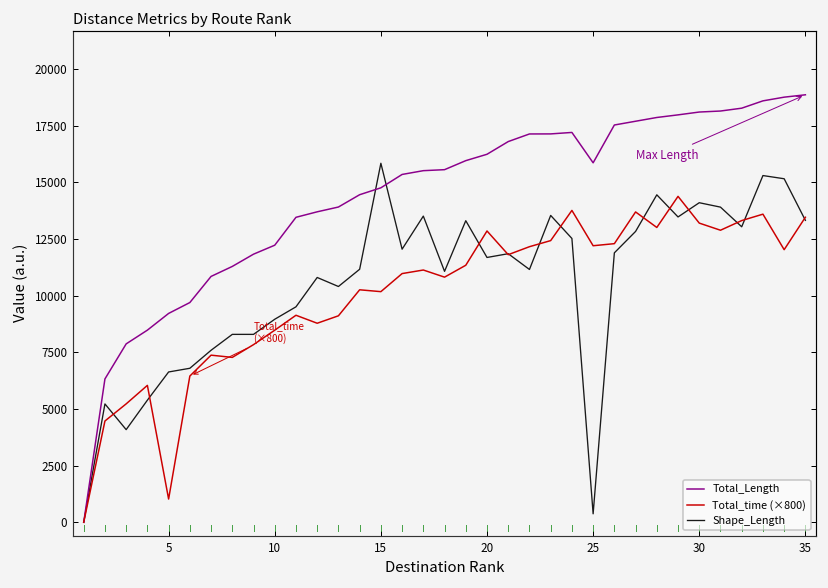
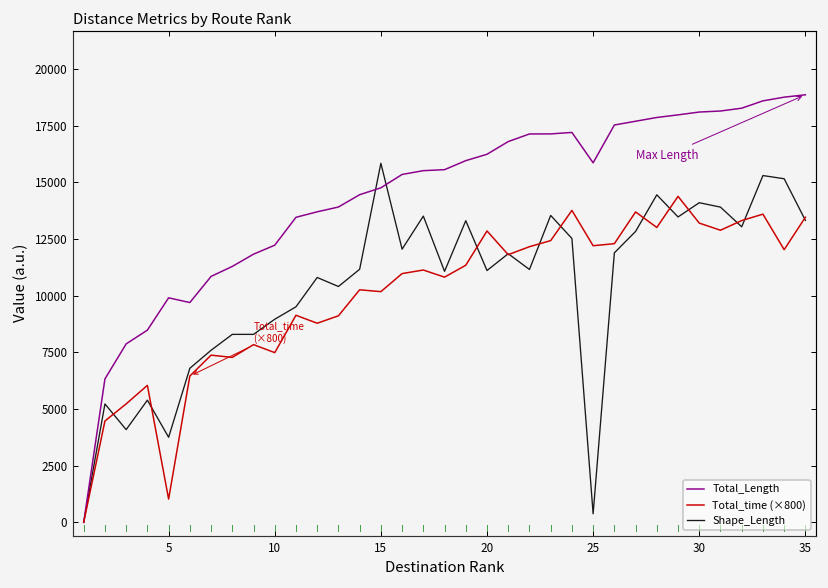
Total_Length, 5: 9200 -> 9900
Shape_Length, 5: 6600 -> 3800
Total_time (×800), 10: 8500 -> 7500
Shape_Length, 20: 11700 -> 11100
